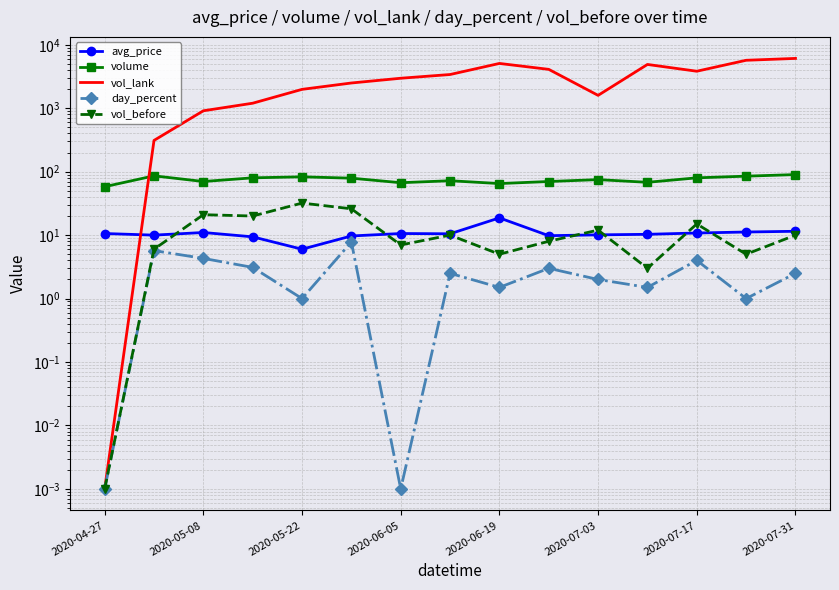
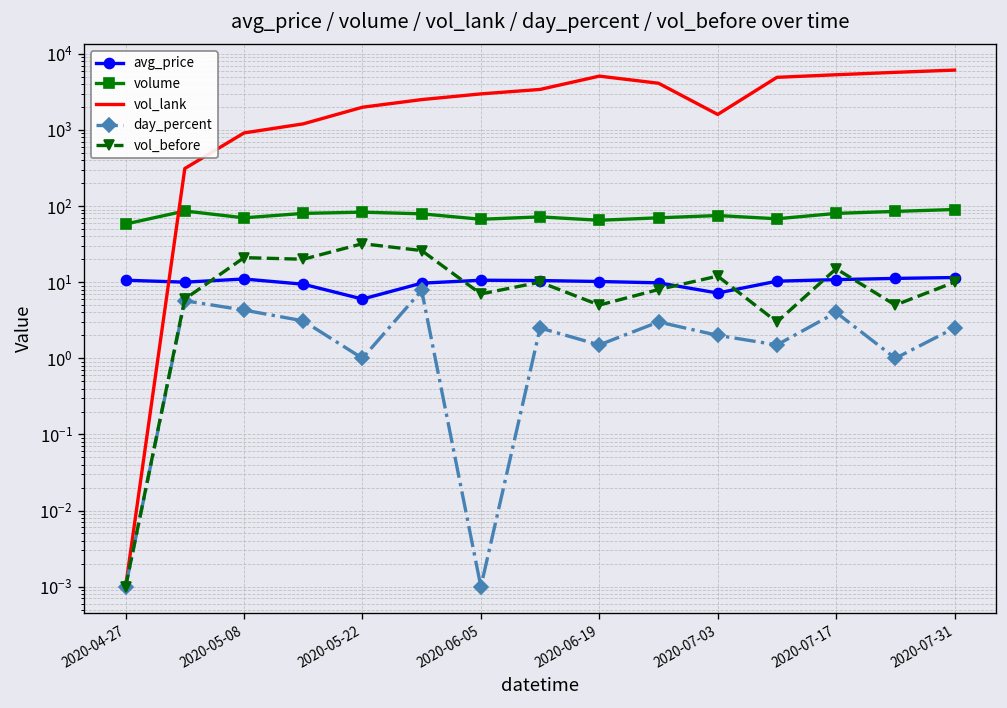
avg_price, 2020-06-19: 19 -> 10
avg_price, 2020-07-03: 10 -> 7
vol_lank, 2020-07-17: 4000 -> 5000
